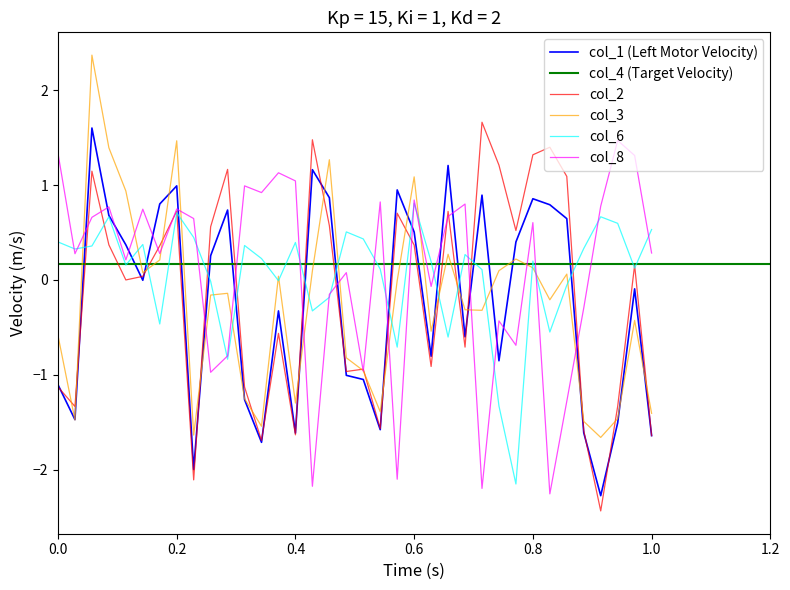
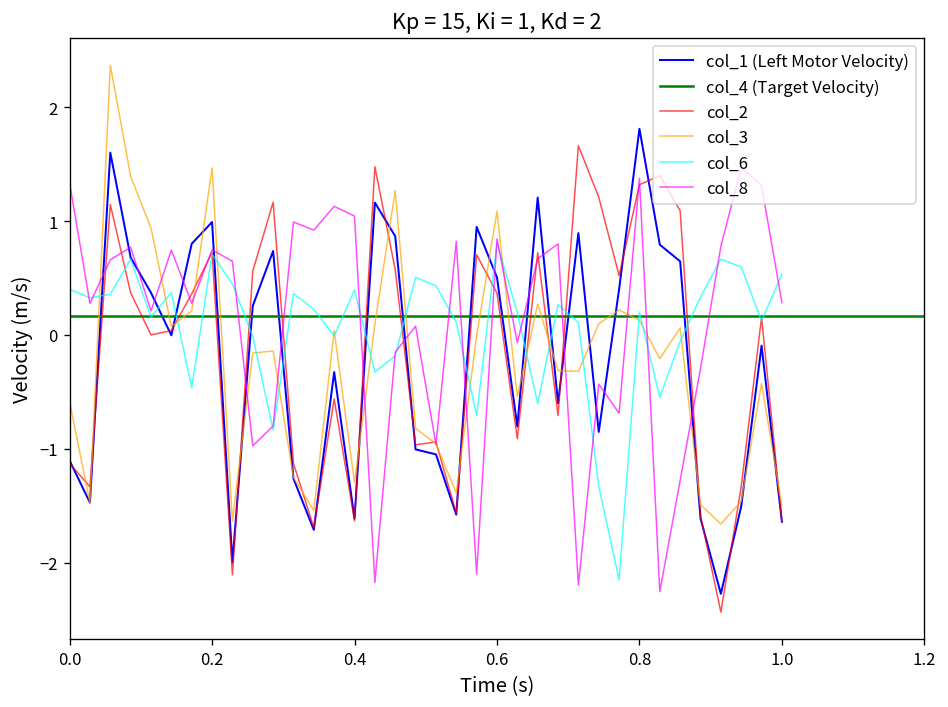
col_1 (Left Motor Velocity), 0.8: 0.9 -> 1.8
col_8, 0.8: 0.6 -> 1.4
col_3, 1.0: -1.4 -> -1.5
